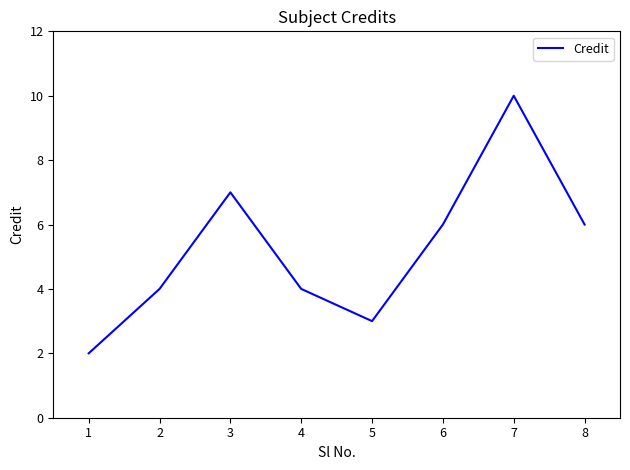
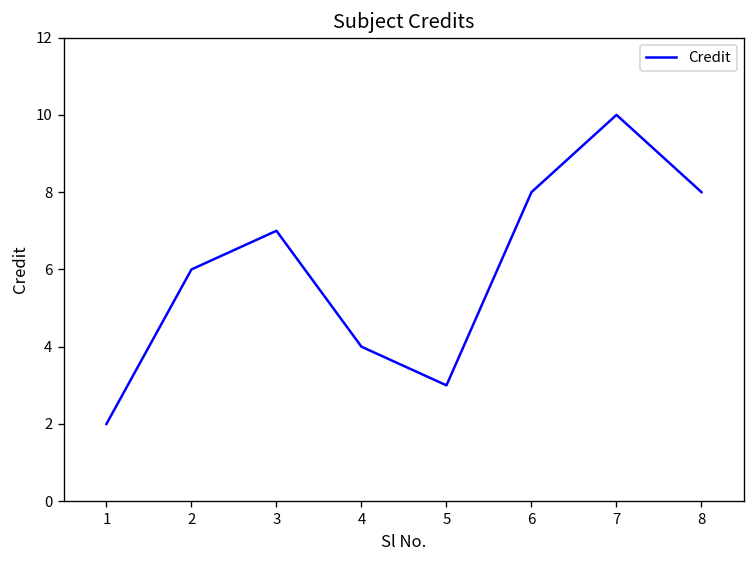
2: 4 -> 6
6: 6 -> 8
8: 6 -> 8
